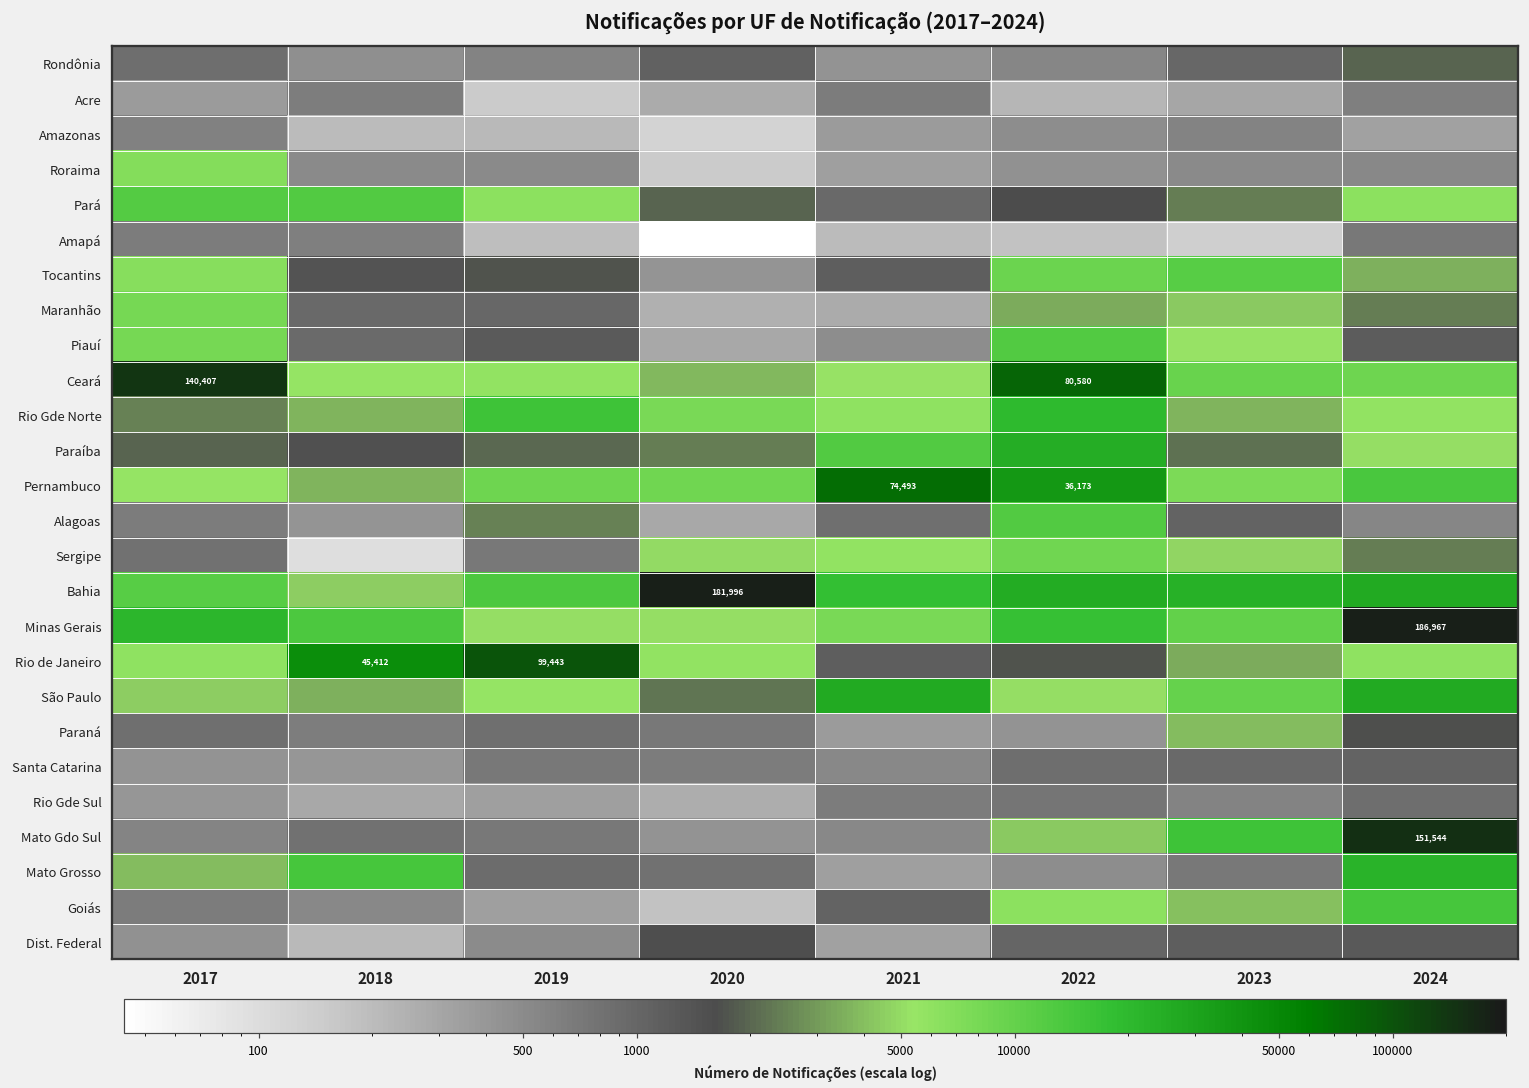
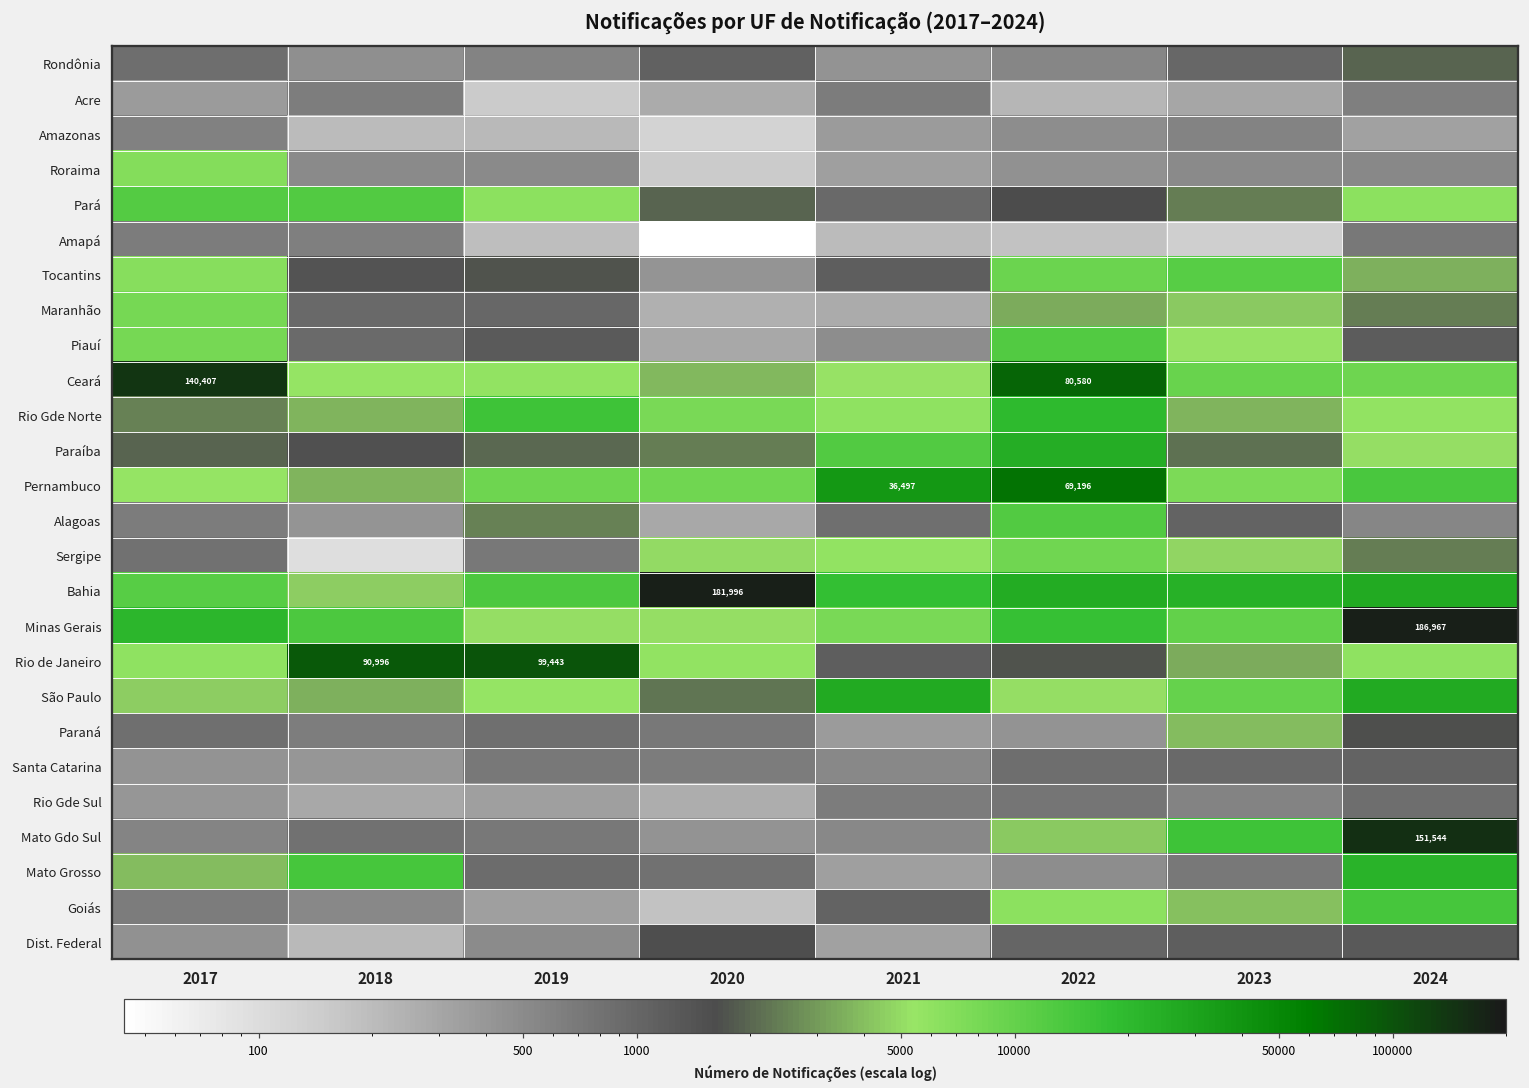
Pernambuco, 2021: 74,493 -> 36,497
Pernambuco, 2022: 36,173 -> 69,196
Rio de Janeiro, 2018: 45,412 -> 90,996
